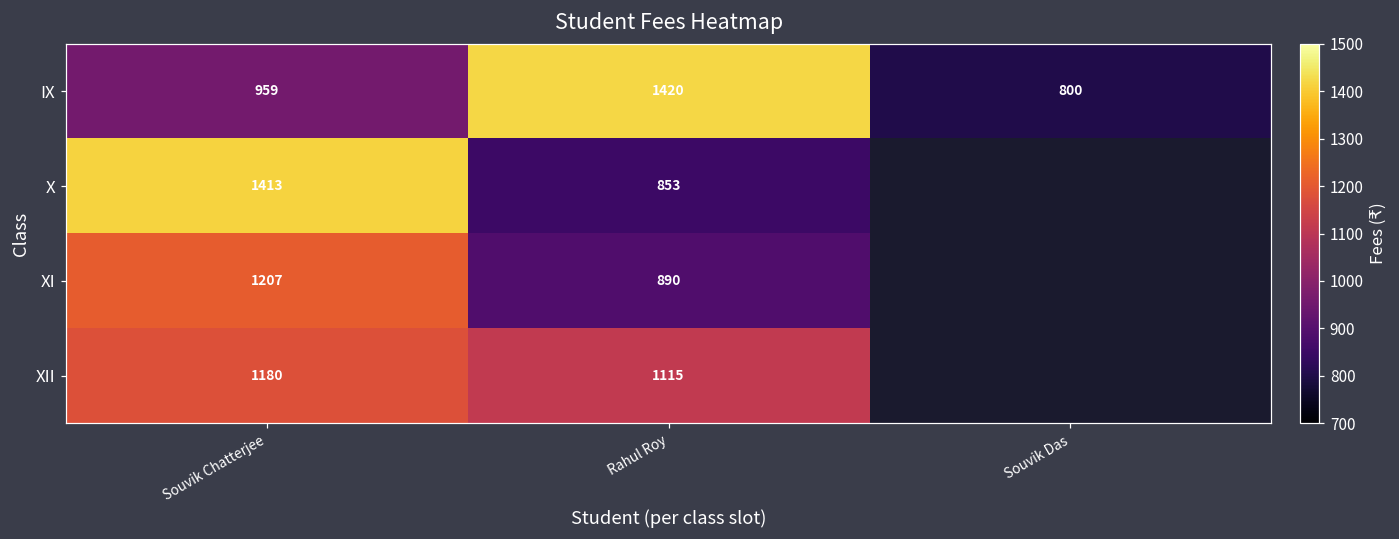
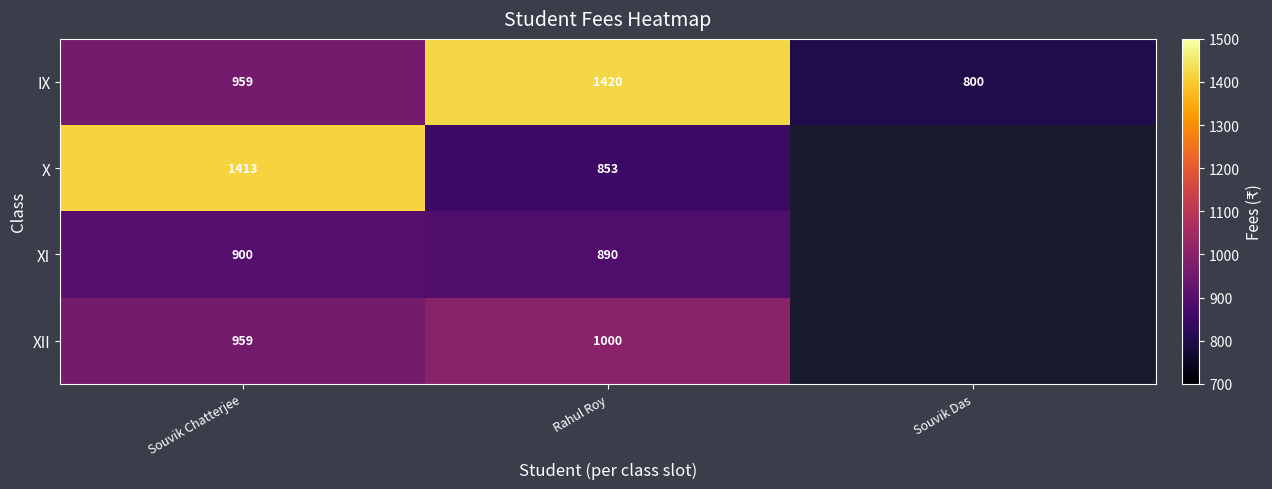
XI, Souvik Chatterjee: 1207 -> 900
XII, Souvik Chatterjee: 1180 -> 959
XII, Rahul Roy: 1115 -> 1000
